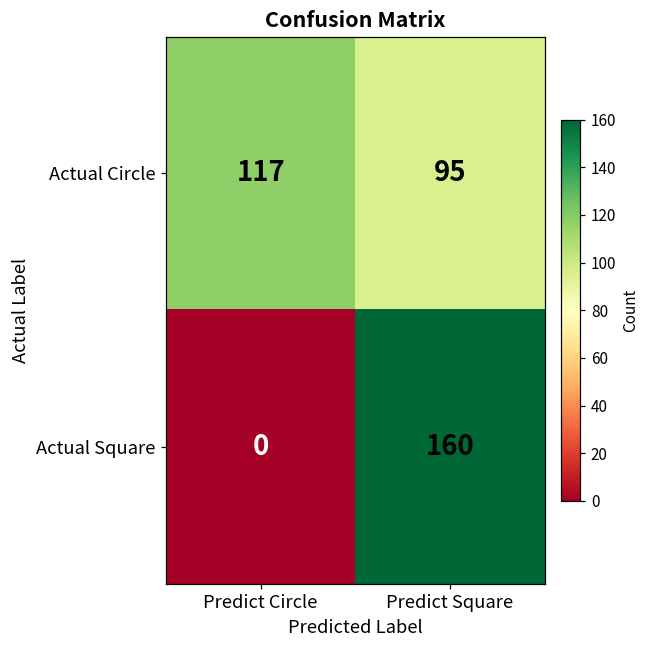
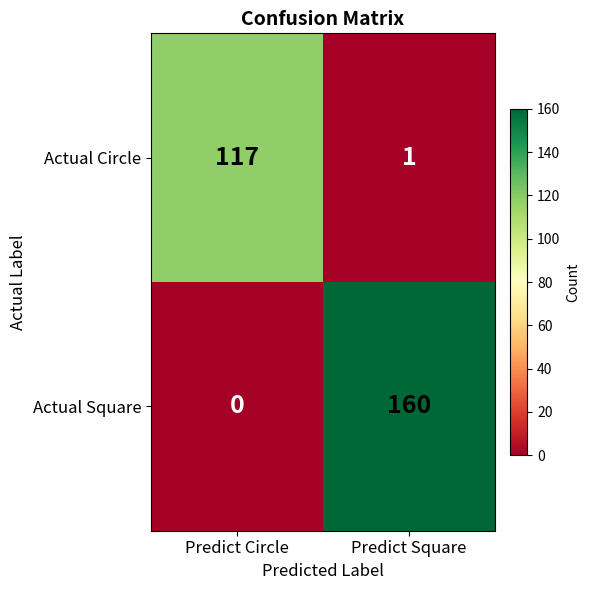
Actual Circle, Predict Square: 95 -> 1
